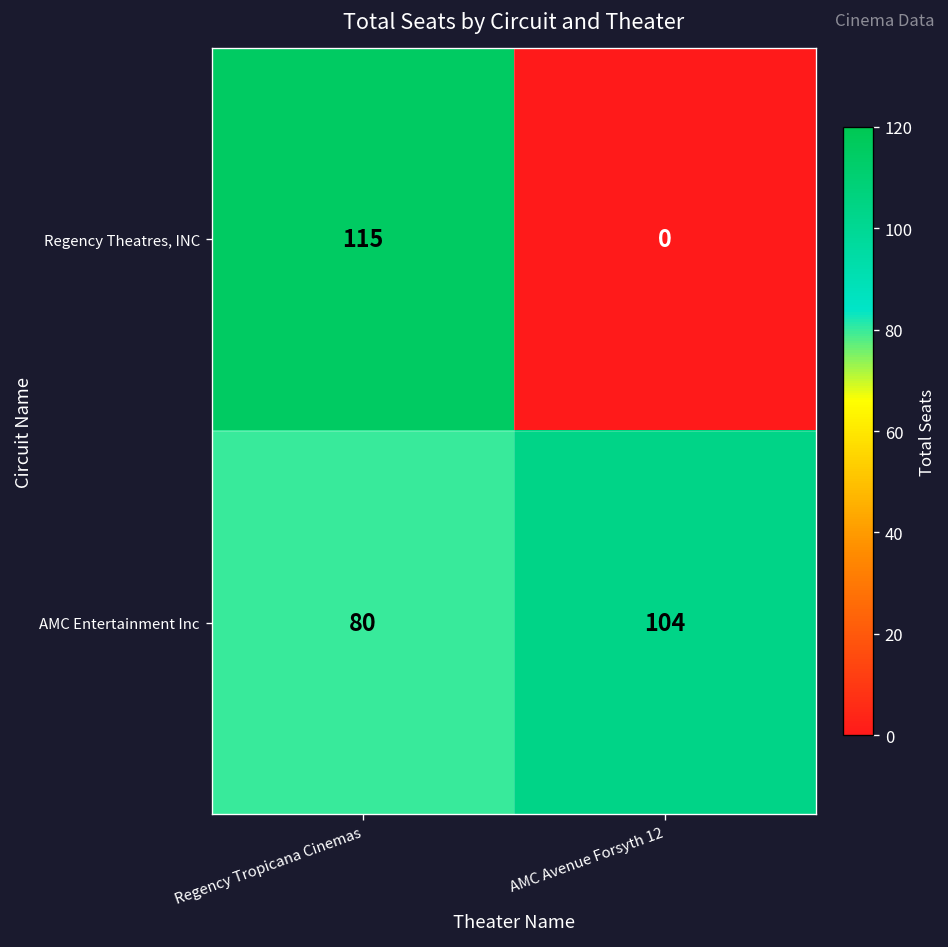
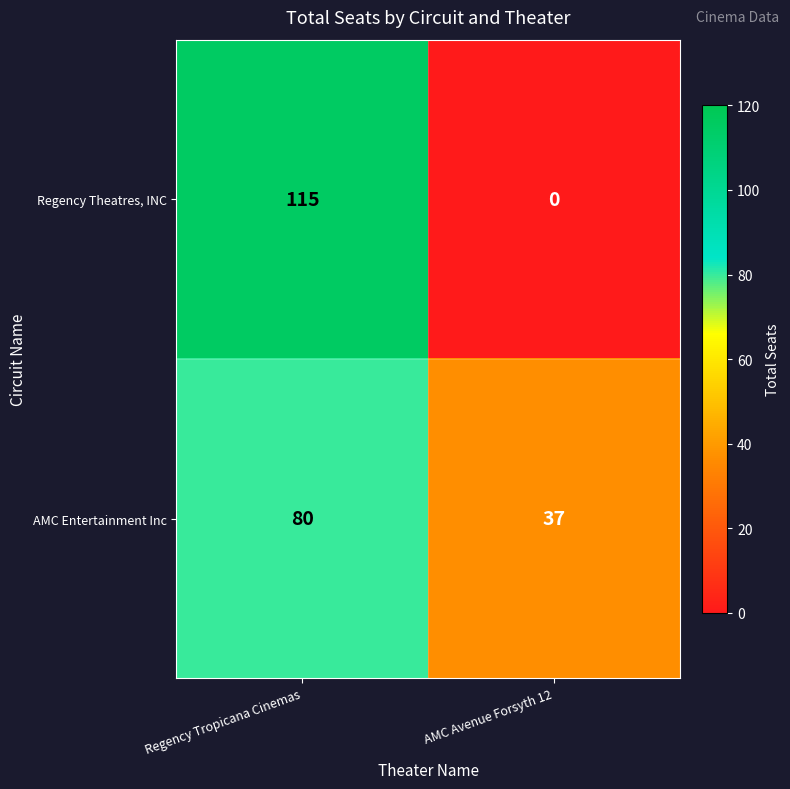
AMC Entertainment Inc, AMC Avenue Forsyth 12: 104 -> 37
